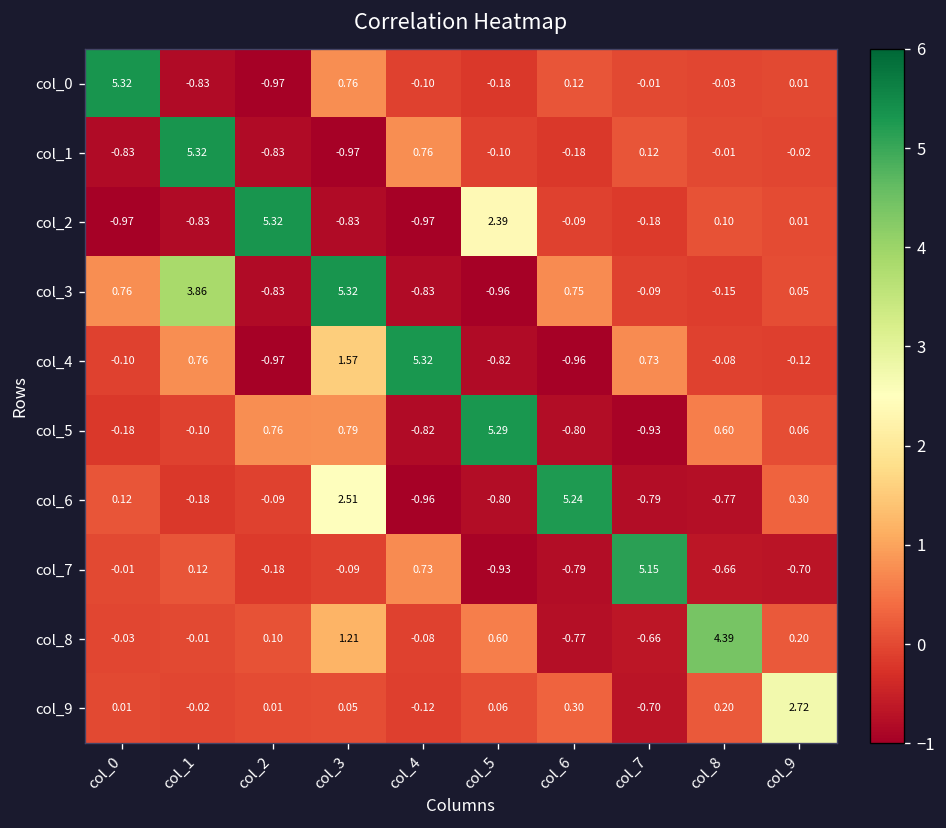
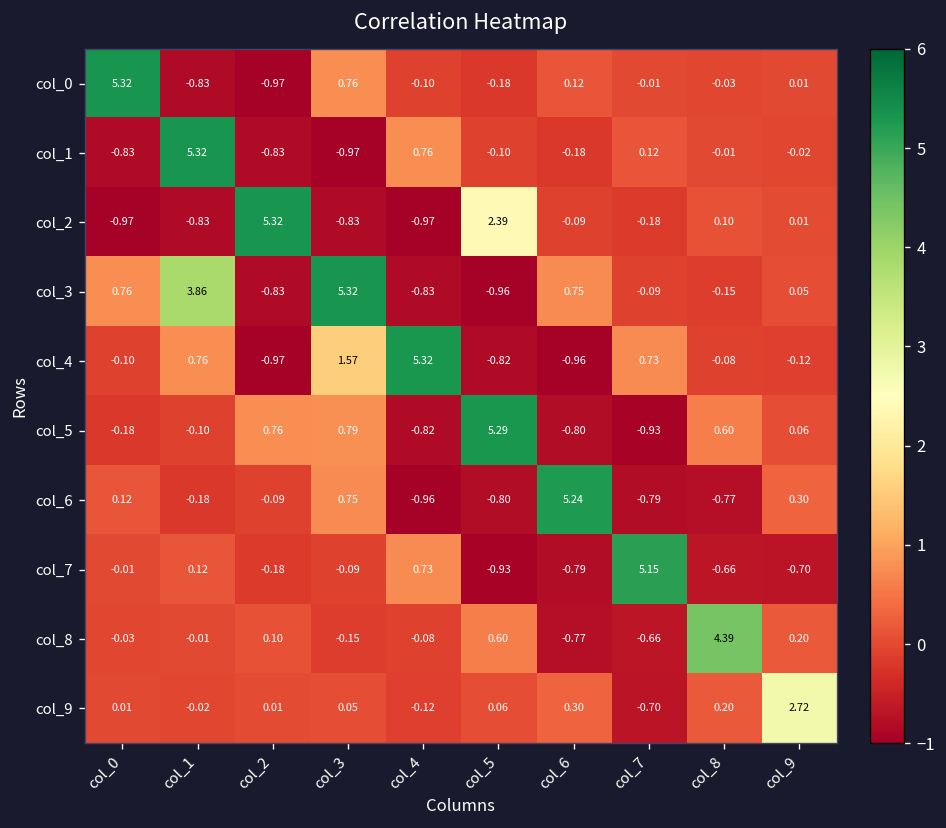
col_6, col_3: 2.51 -> 0.75
col_8, col_3: 1.21 -> -0.15
